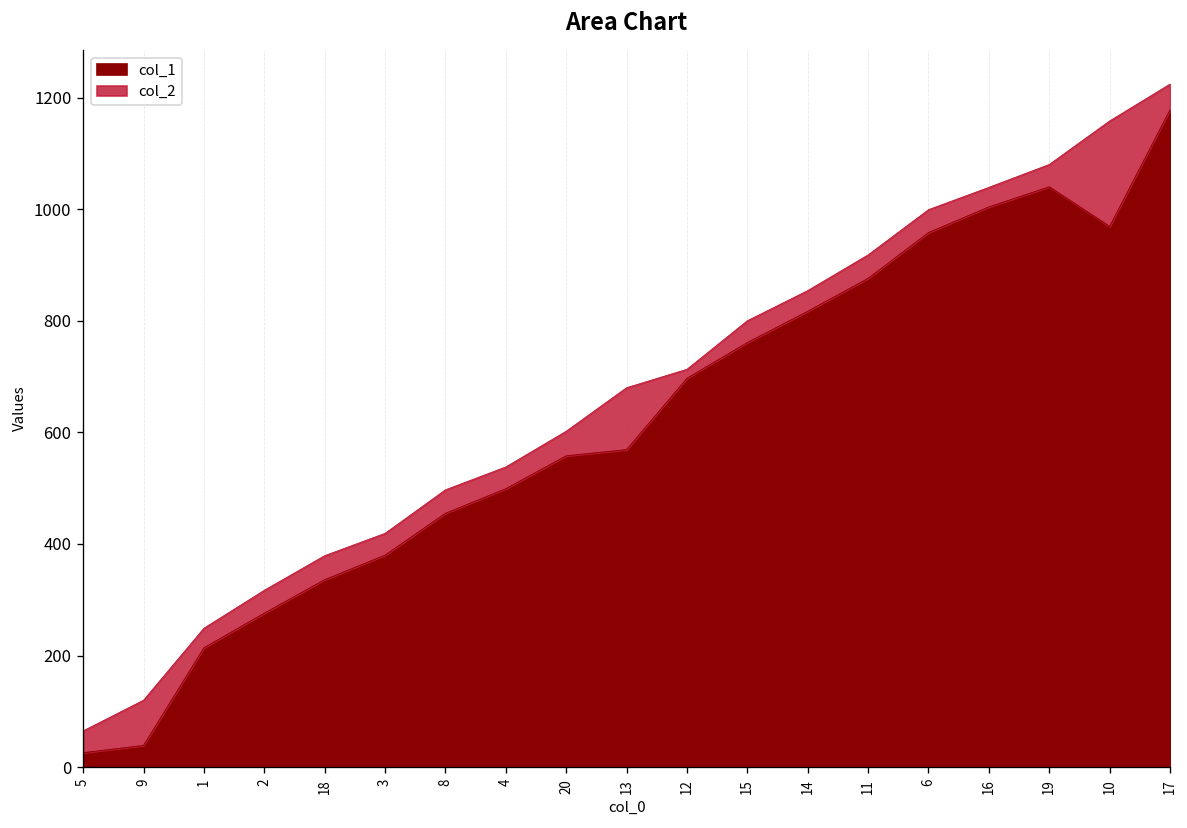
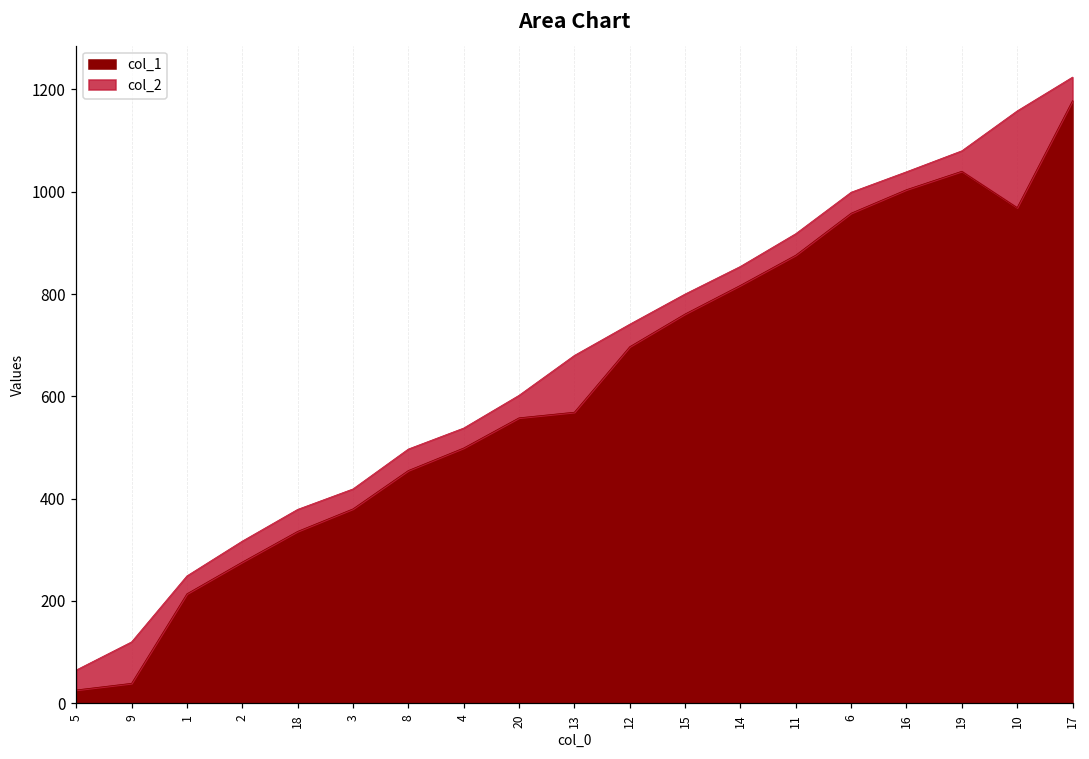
col_2, 12: 710 -> 740
